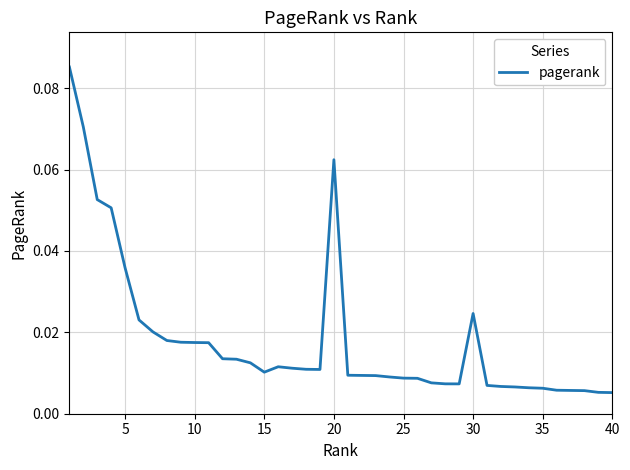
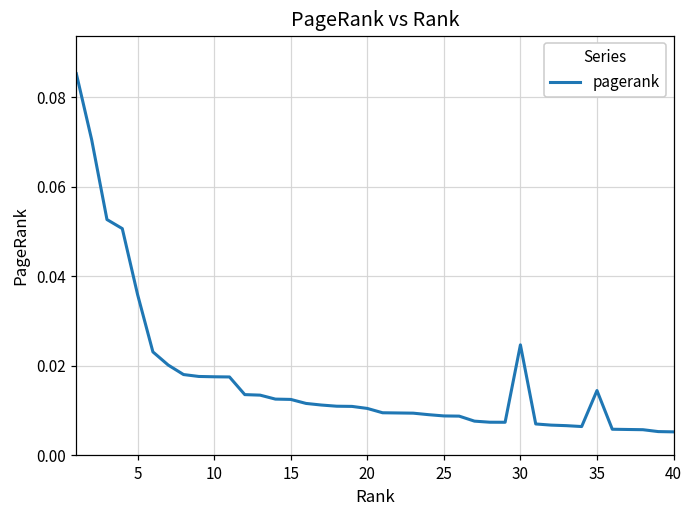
15: 0.010 -> 0.012
20: 0.062 -> 0.010
35: 0.006 -> 0.014
